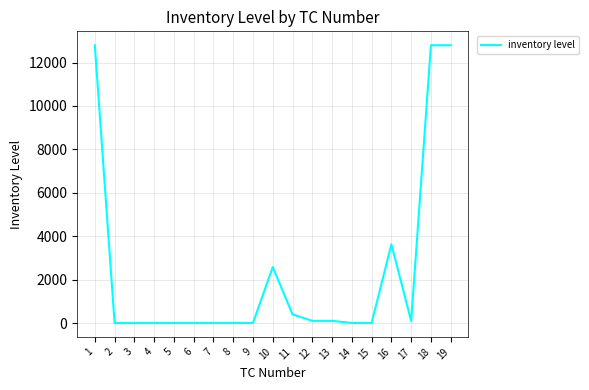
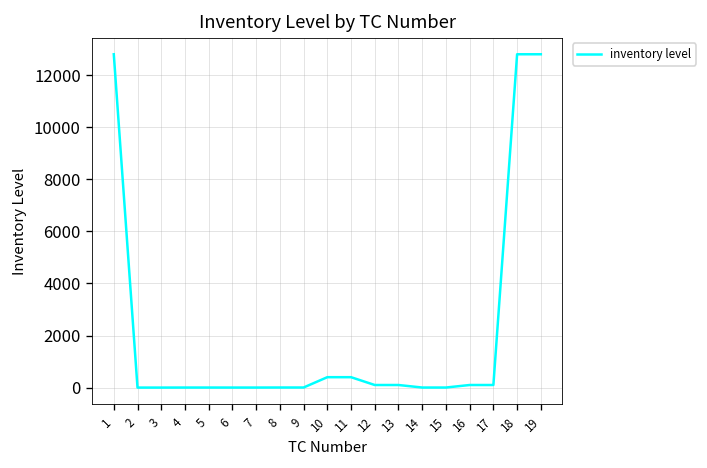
10: 2600 -> 400
16: 3600 -> 100
